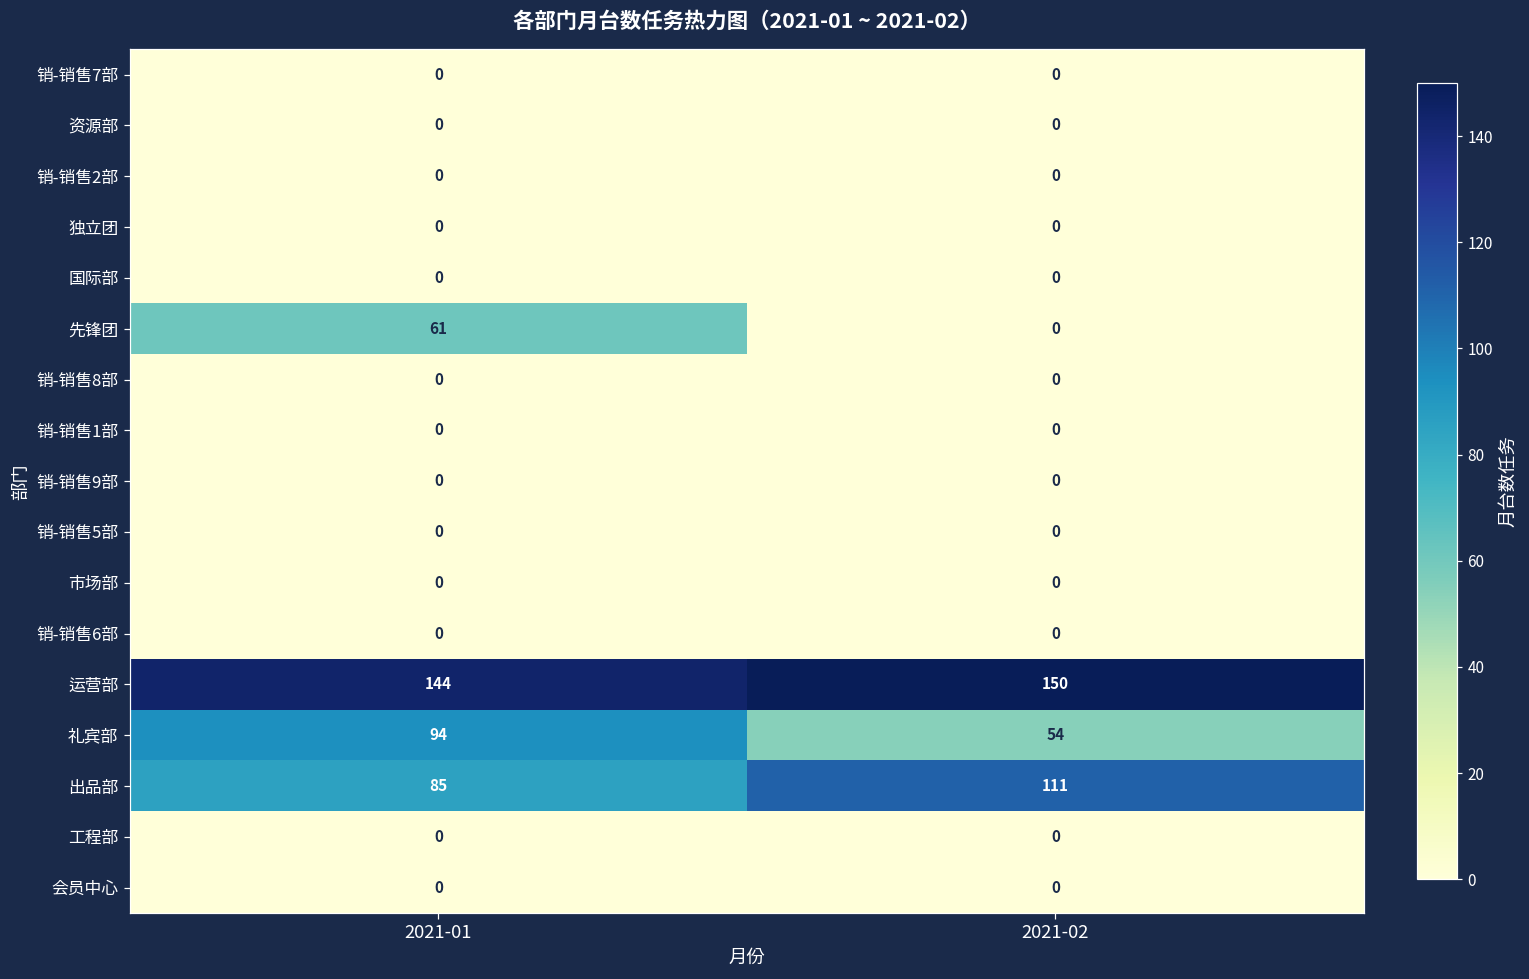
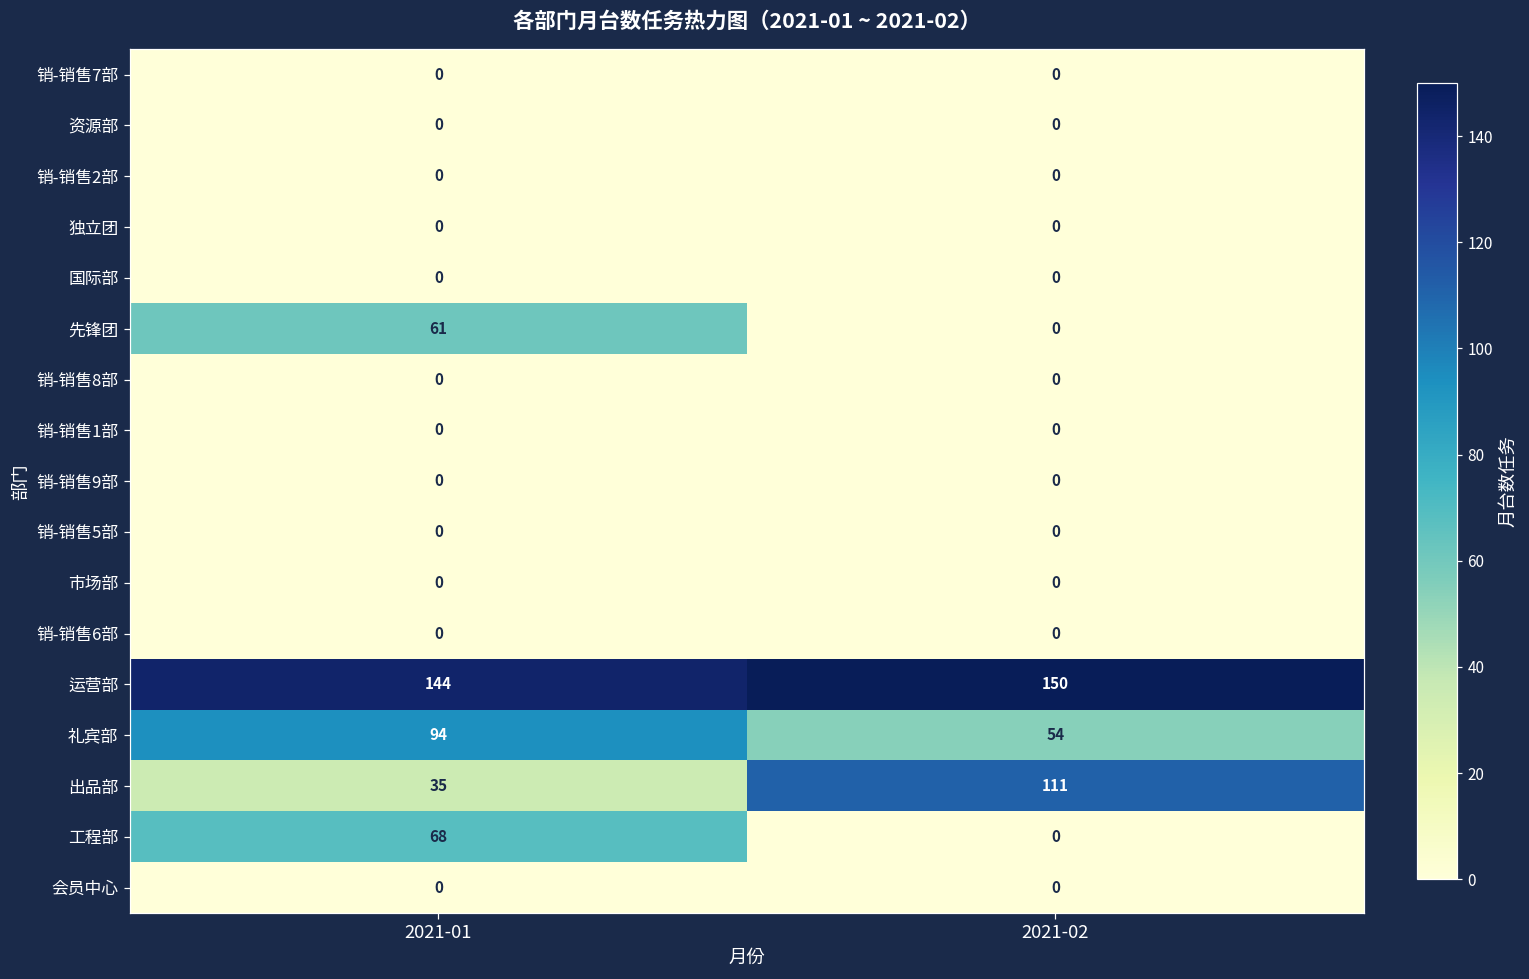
出品部, 2021-01: 85 -> 35
工程部, 2021-01: 0 -> 68
